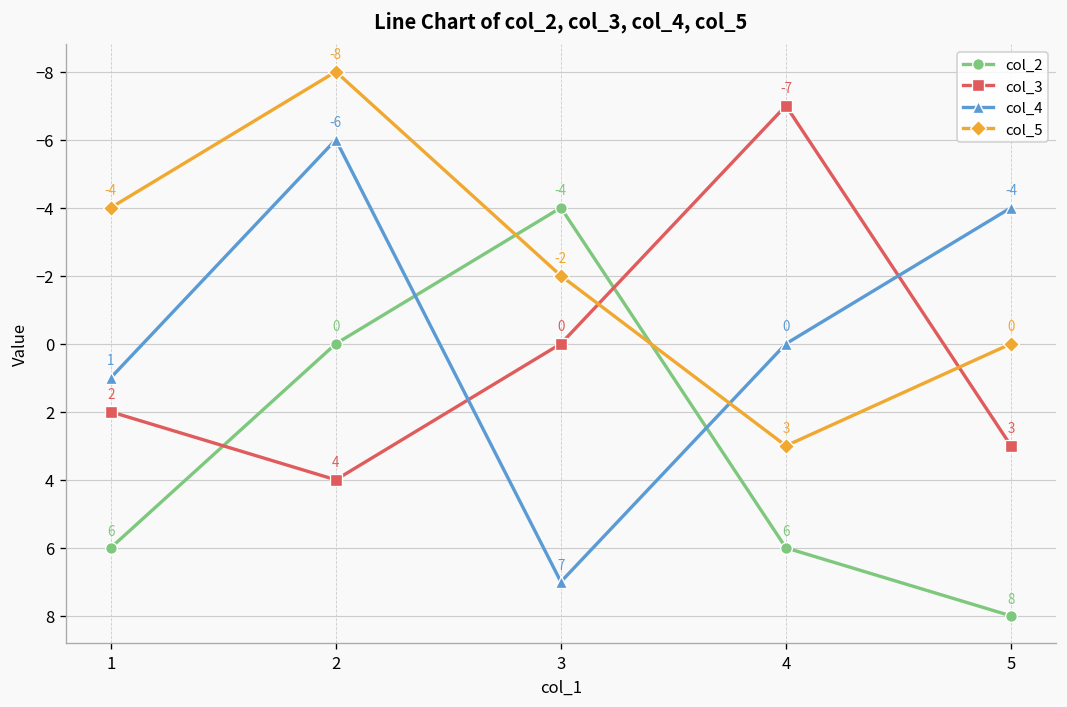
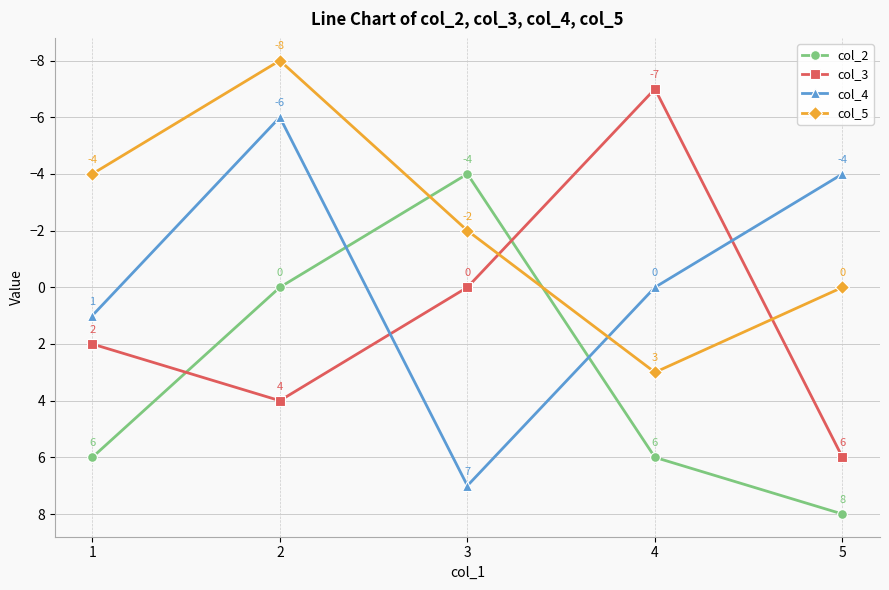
col_3, 5: 3 -> 6
